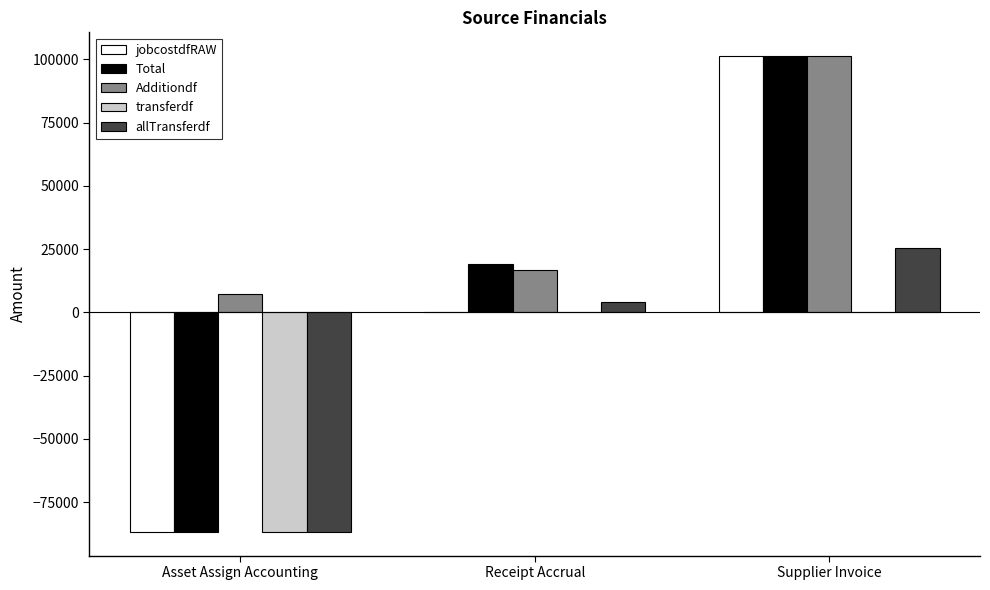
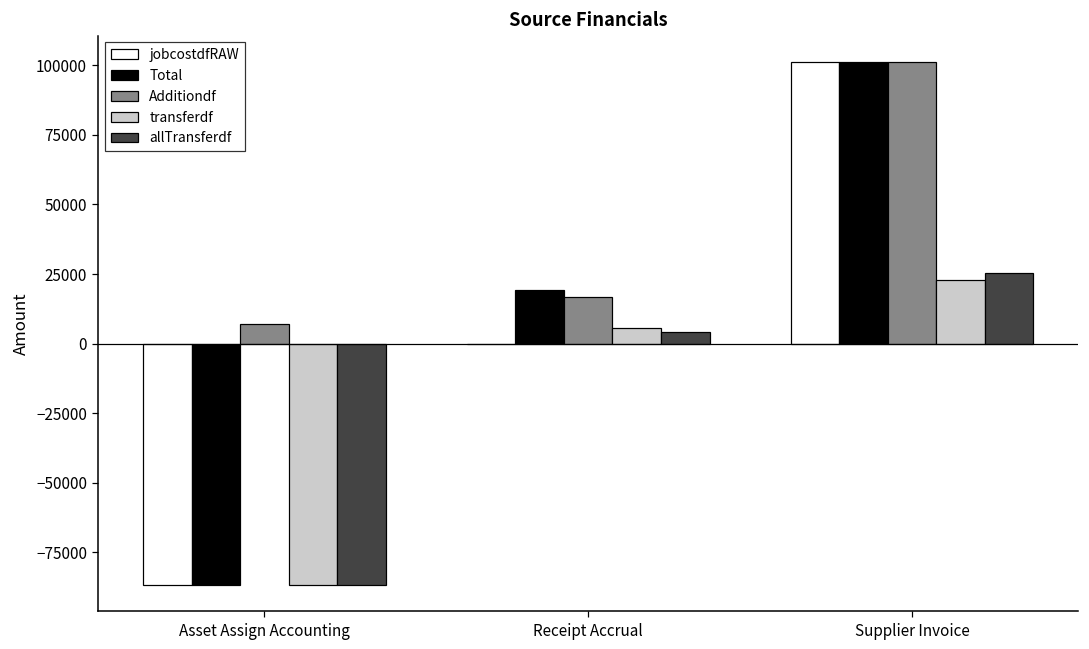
transferdf, Receipt Accrual: 0 -> 6000
transferdf, Supplier Invoice: 0 -> 23000
